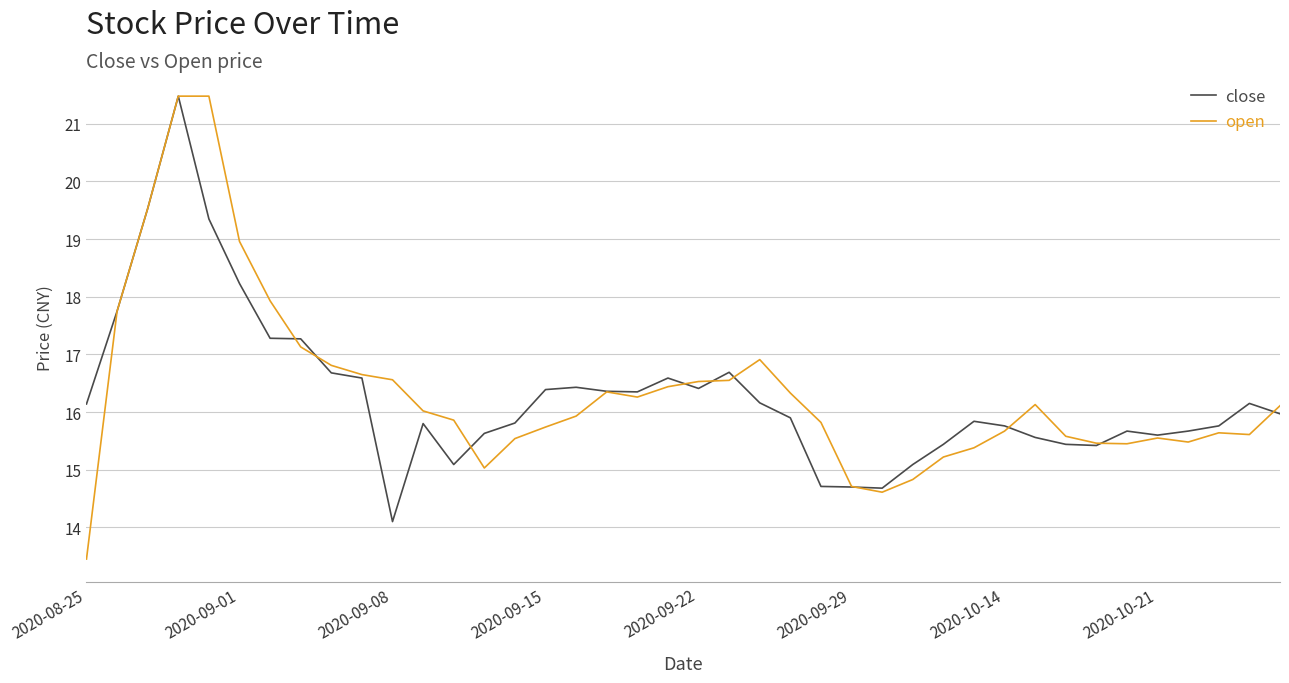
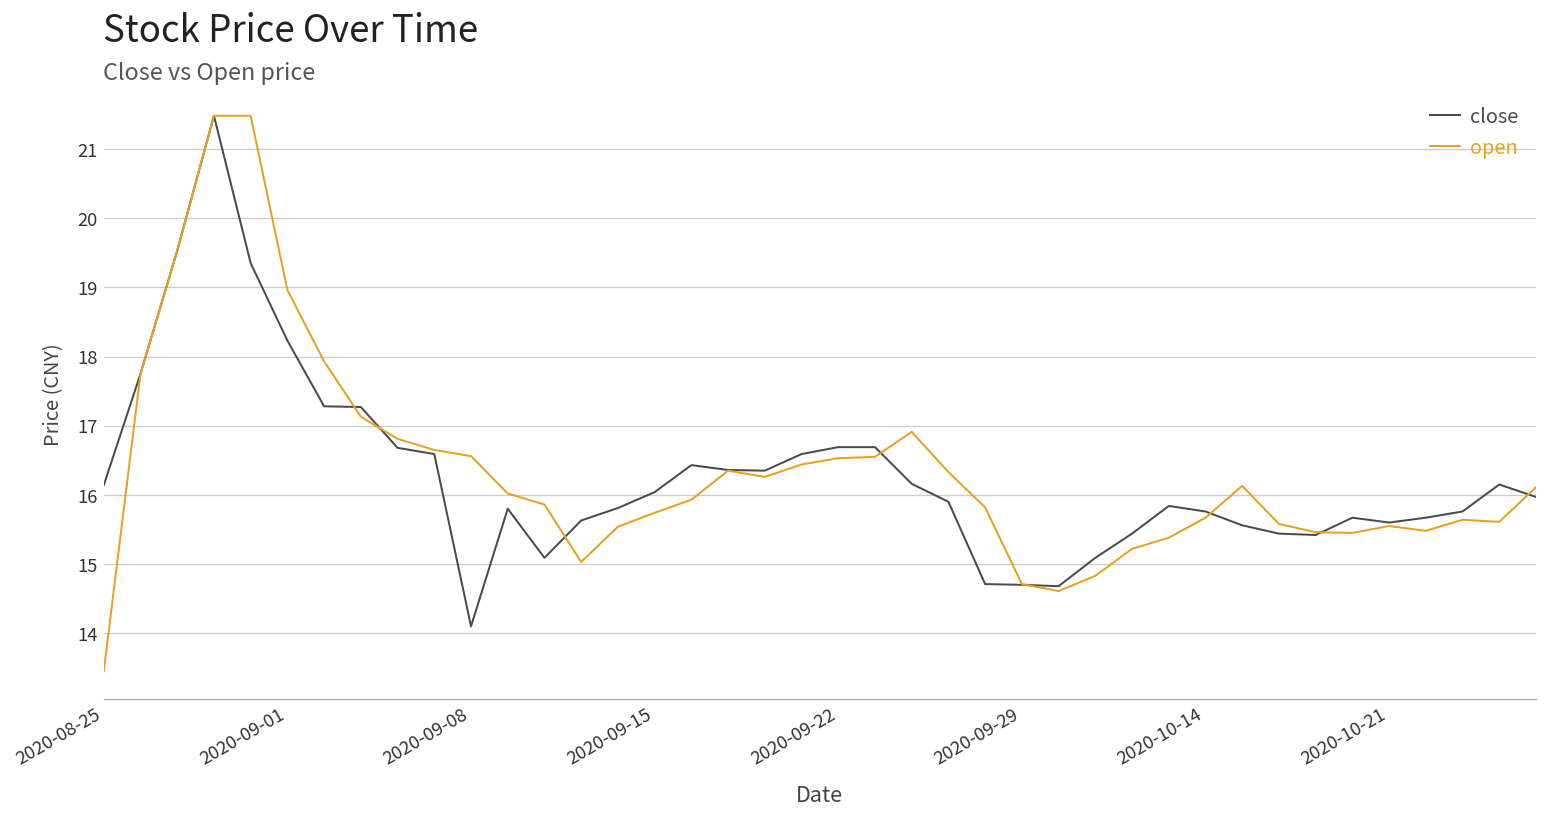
close, 2020-09-15: 16.4 -> 16.0
close, 2020-09-22: 16.4 -> 16.7
